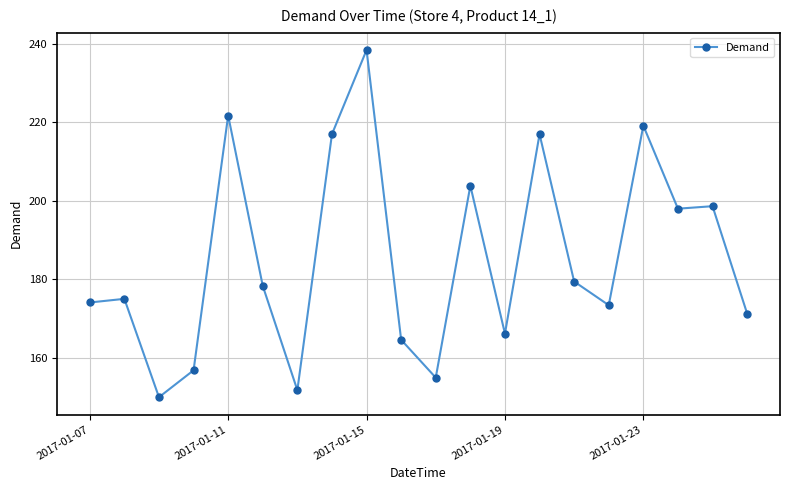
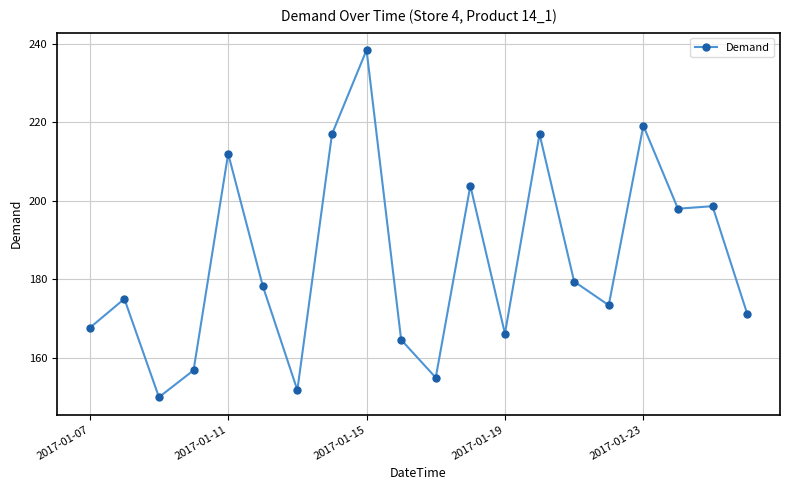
2017-01-07: 174 -> 168
2017-01-11: 222 -> 212
